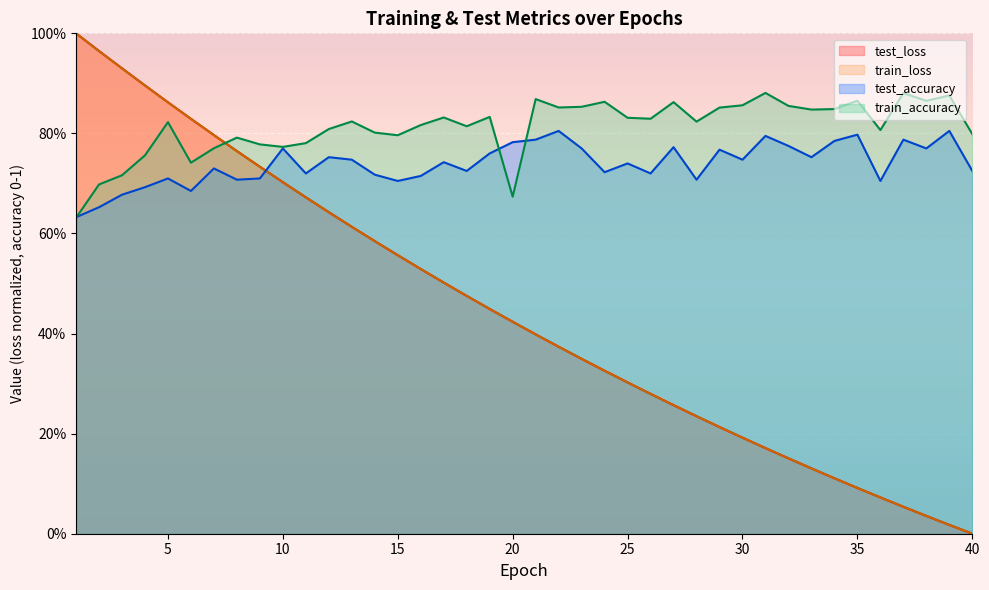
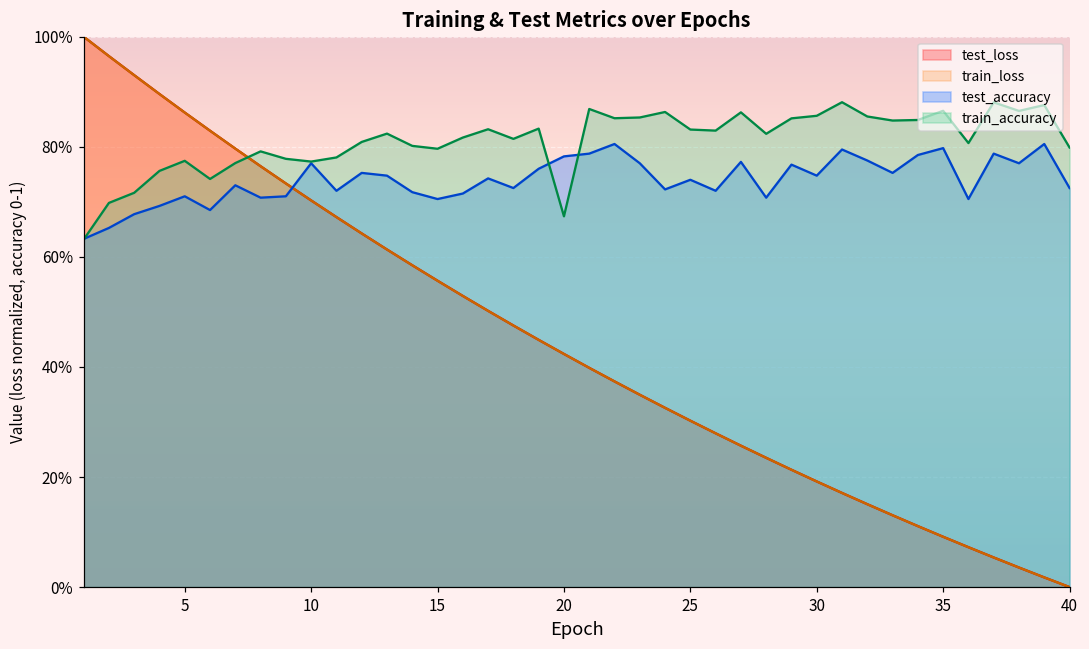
train_accuracy, 5: 82% -> 77%
